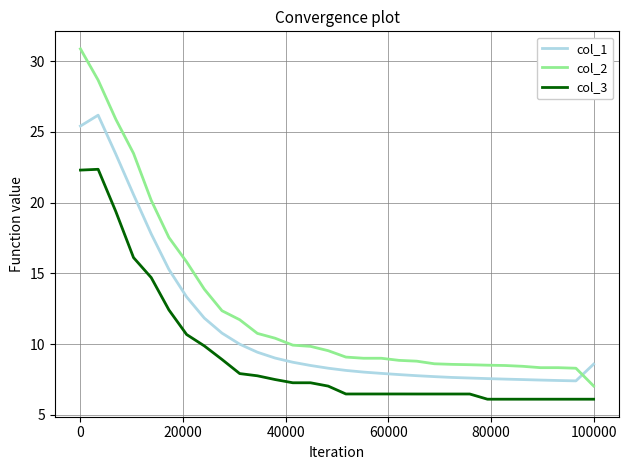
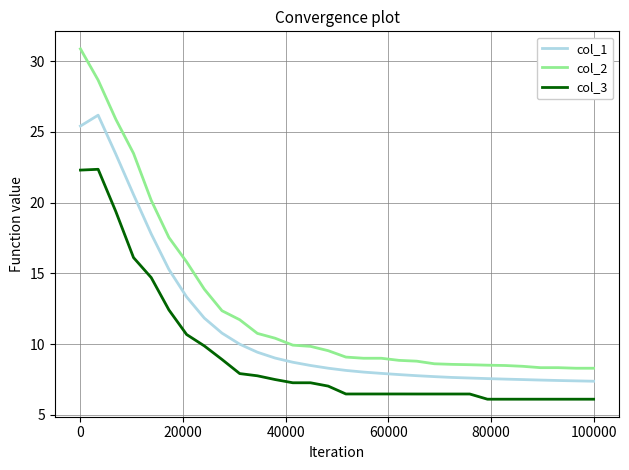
col_1, 100000: 8.6 -> 7.4
col_2, 100000: 7.0 -> 8.3
